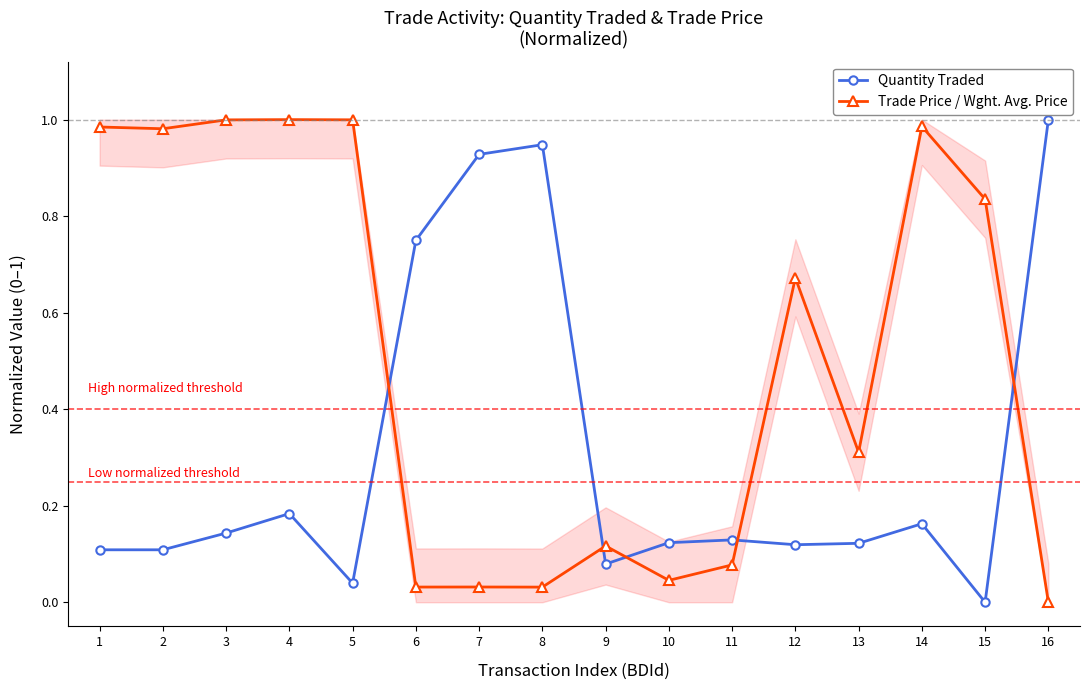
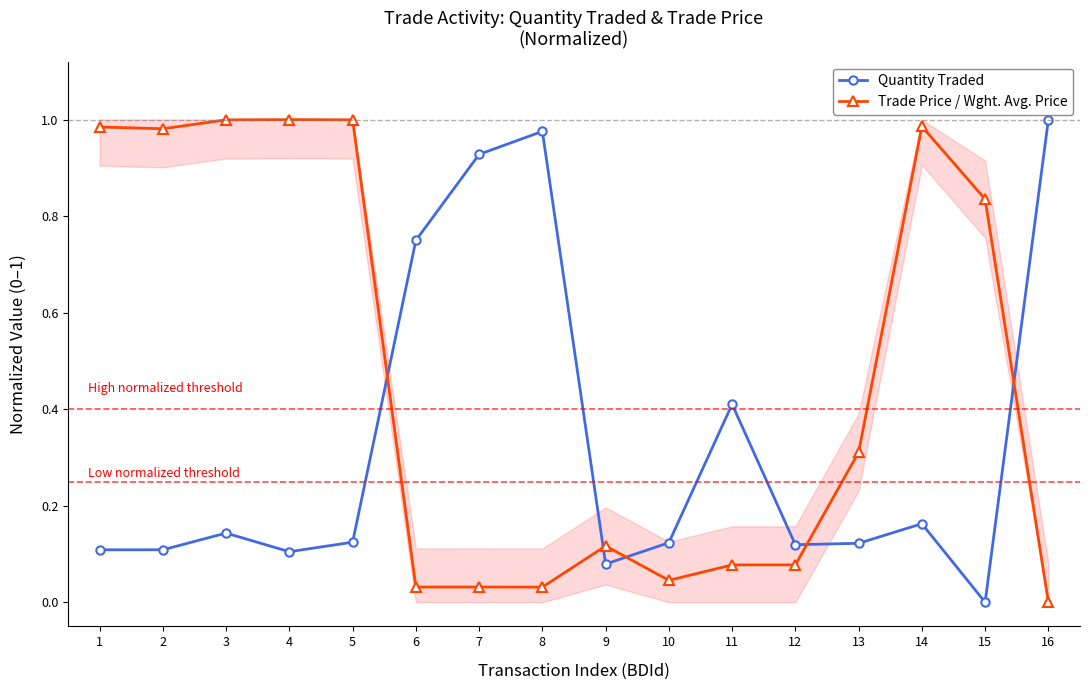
Quantity Traded, 4: 0.18 -> 0.10
Quantity Traded, 5: 0.04 -> 0.12
Quantity Traded, 8: 0.95 -> 0.98
Quantity Traded, 11: 0.13 -> 0.41
Trade Price / Wght. Avg. Price, 12: 0.67 -> 0.08
